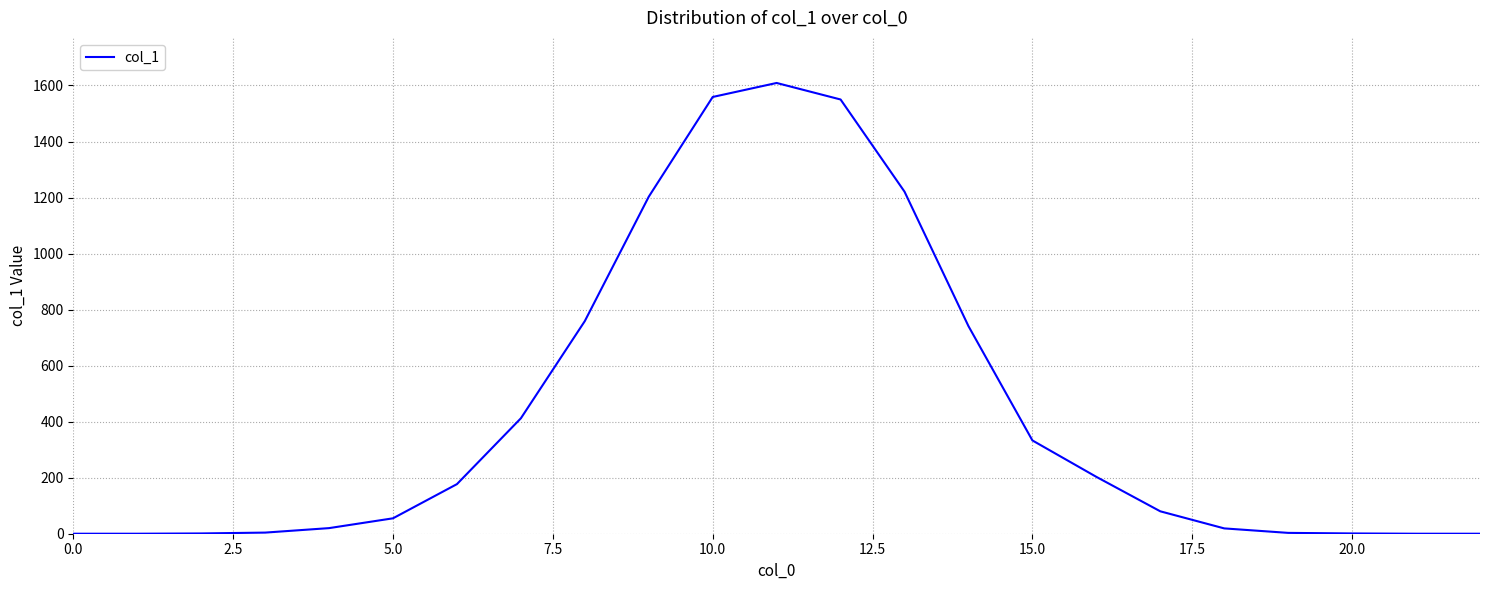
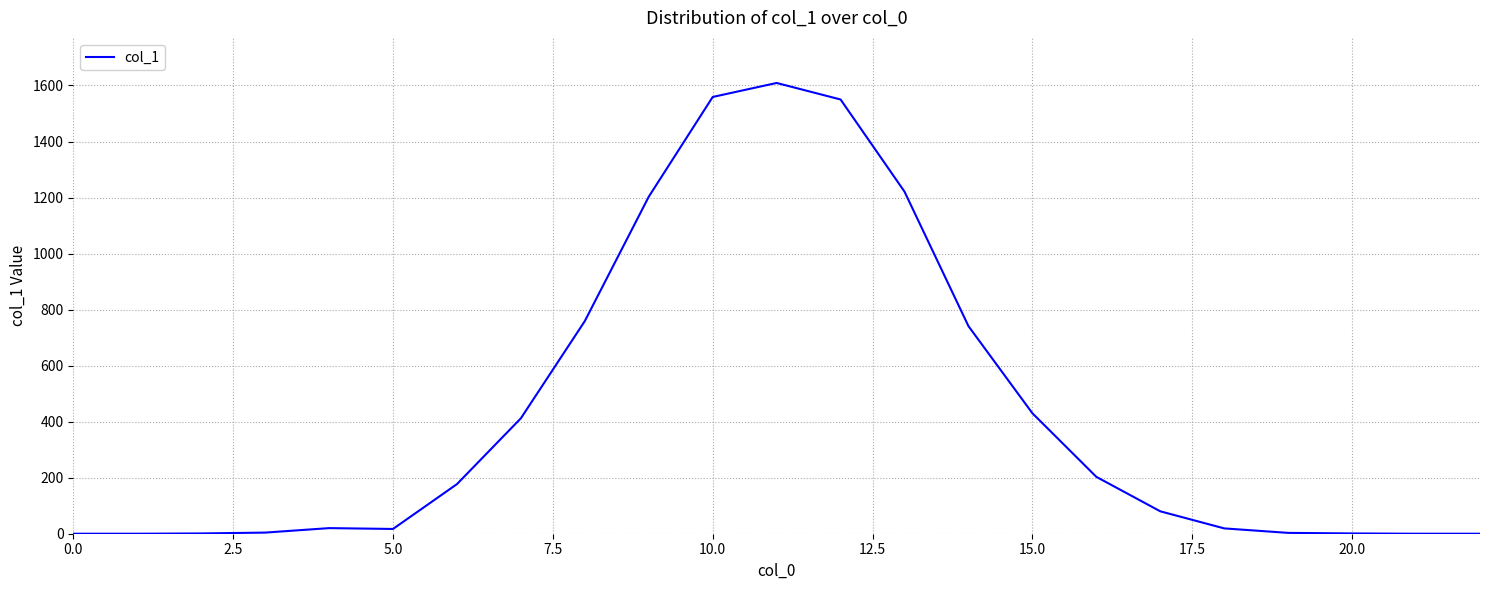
5.0: 60 -> 20
15.0: 330 -> 430
